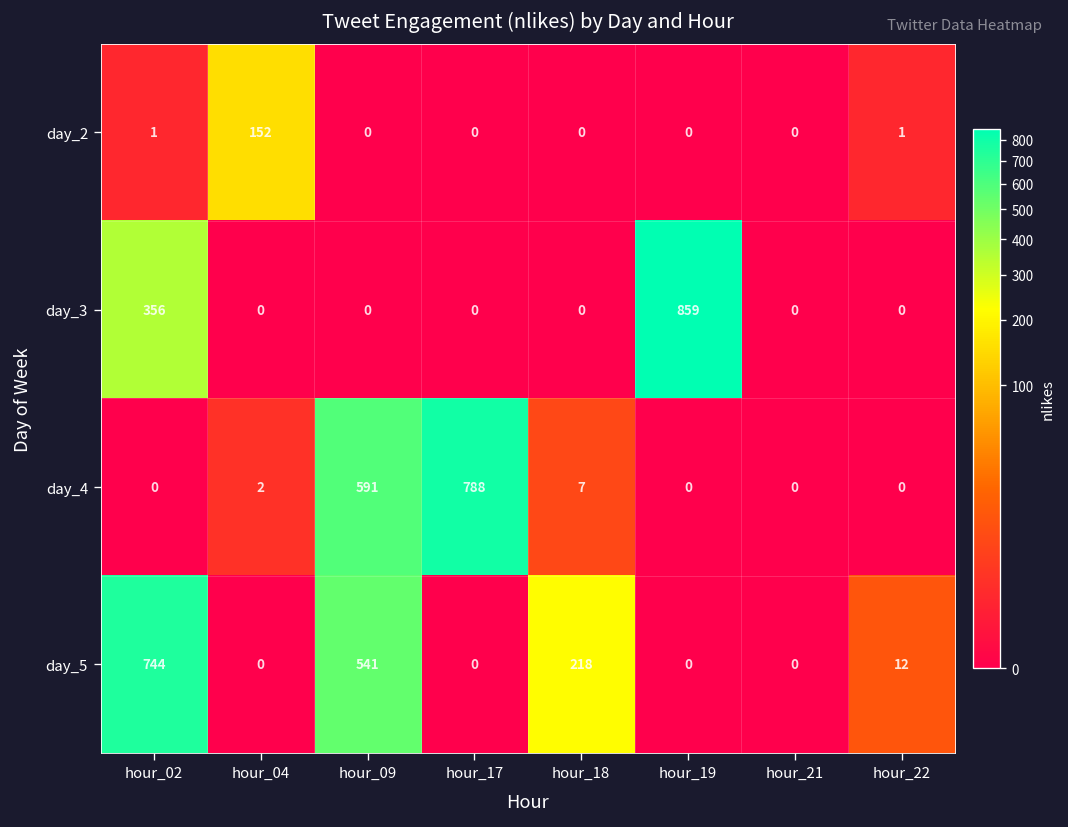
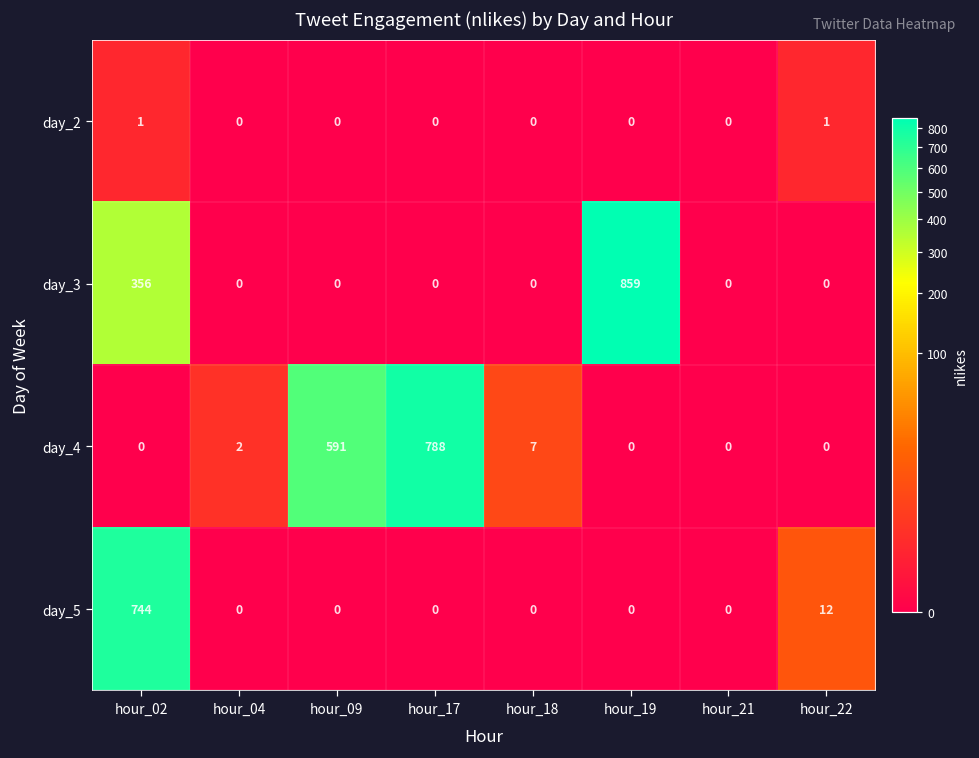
day_2, hour_04: 152 -> 0
day_5, hour_09: 541 -> 0
day_5, hour_18: 218 -> 0
